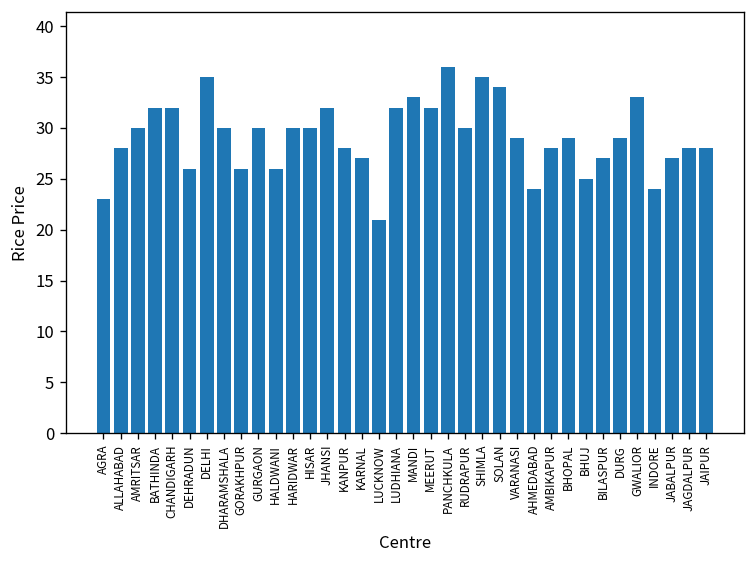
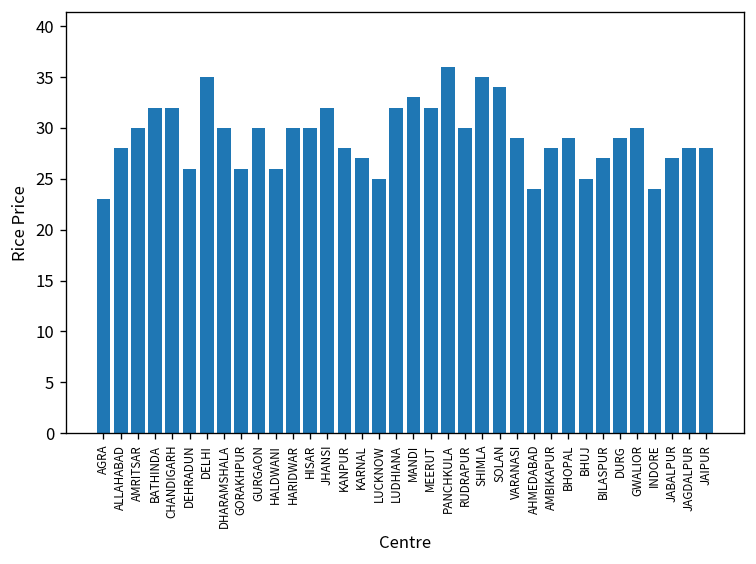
LUCKNOW: 21 -> 25
GWALIOR: 33 -> 30
